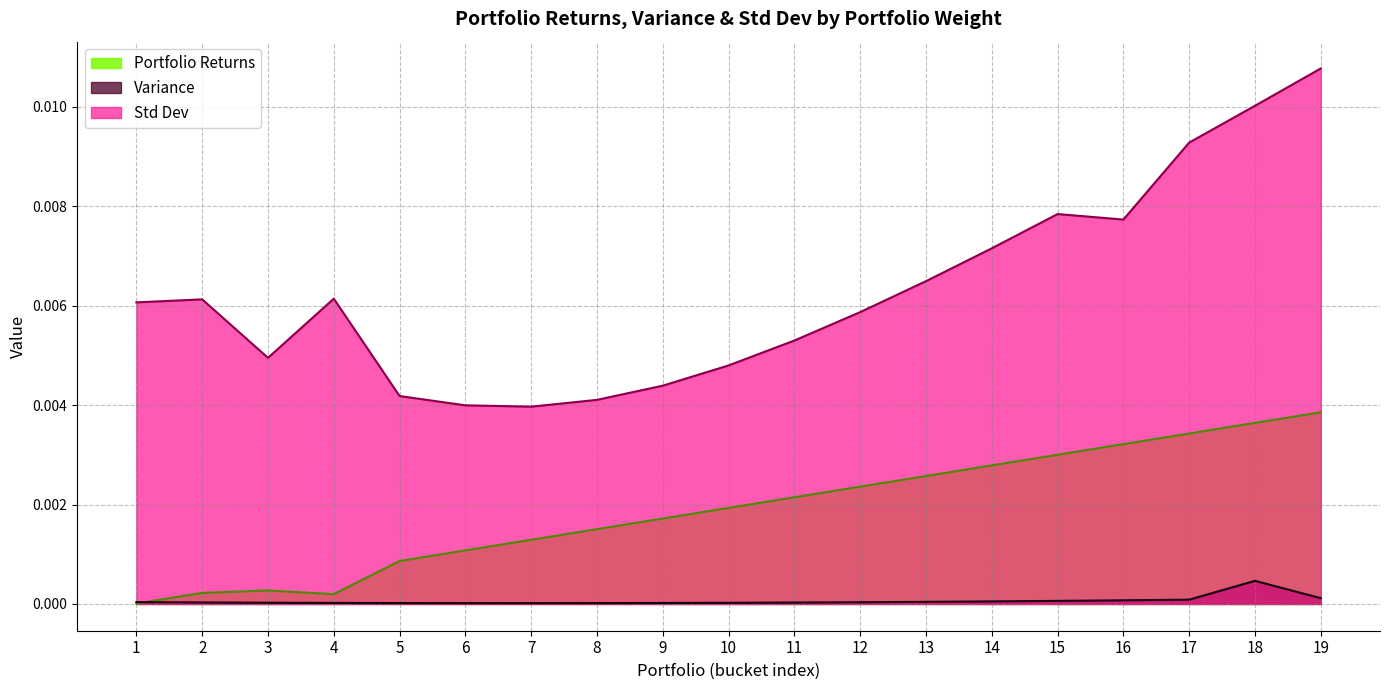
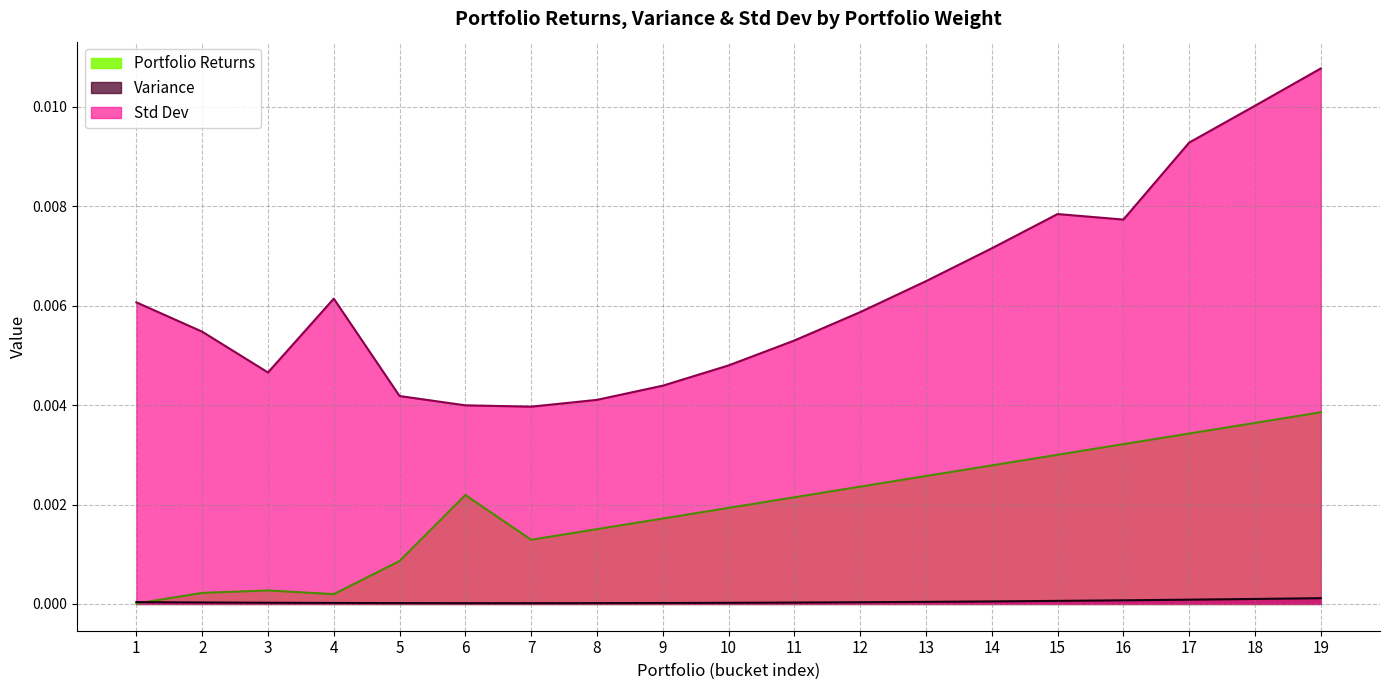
Std Dev, 2: 0.0061 -> 0.0055
Std Dev, 3: 0.0050 -> 0.0047
Portfolio Returns, 6: 0.0011 -> 0.0022
Variance, 18: 0.0005 -> 0.0001
